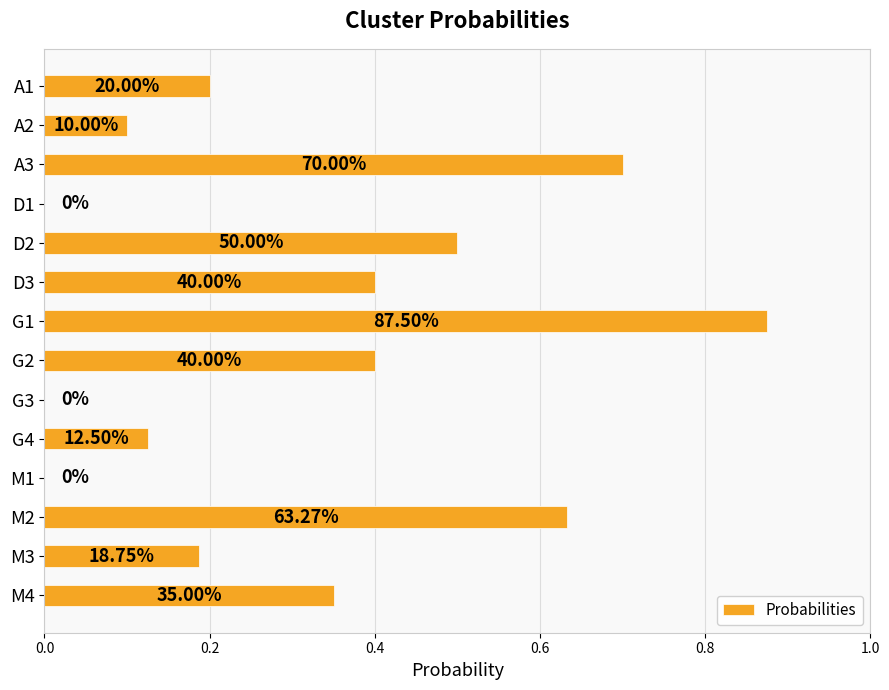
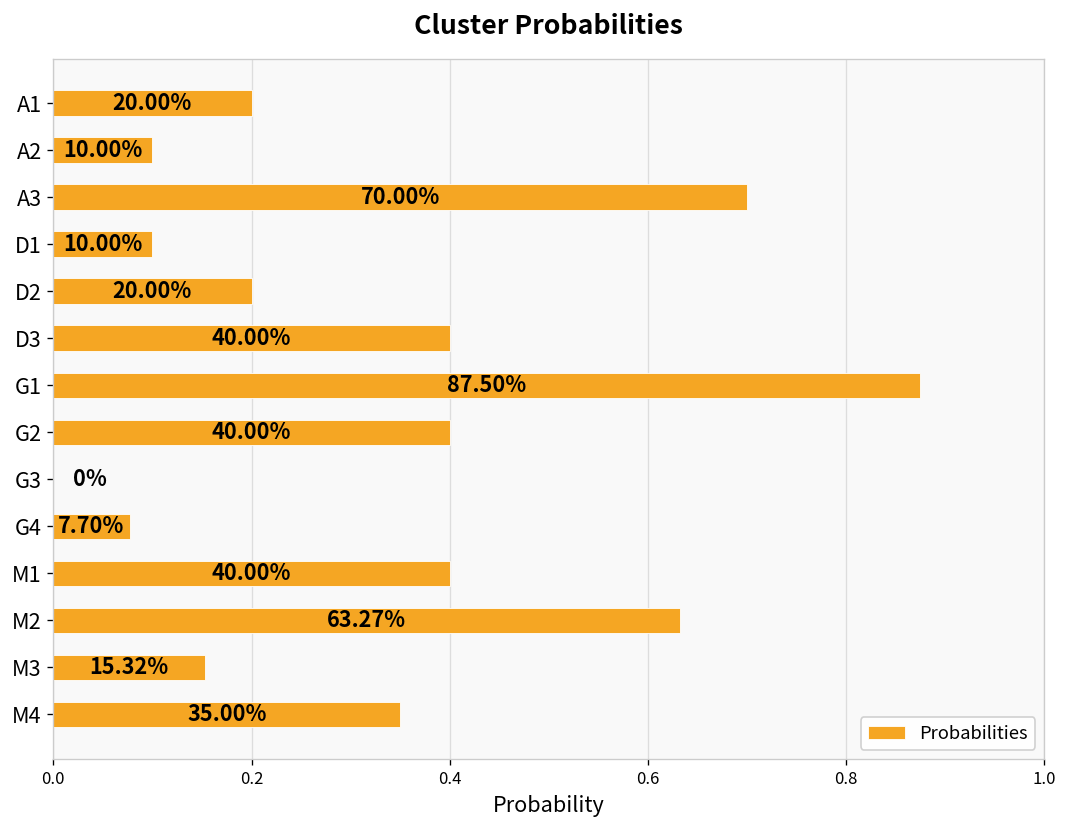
D1: 0% -> 10.00%
D2: 50.00% -> 20.00%
G4: 12.50% -> 7.70%
M1: 0% -> 40.00%
M3: 18.75% -> 15.32%
